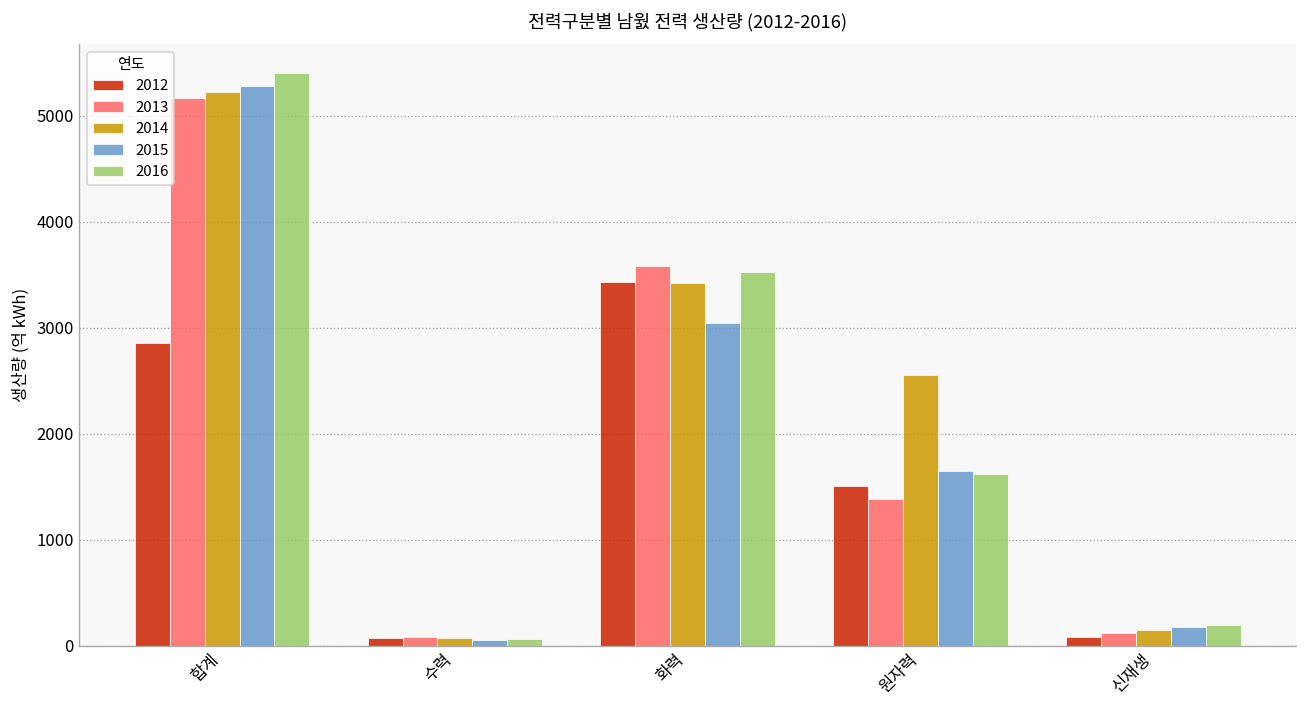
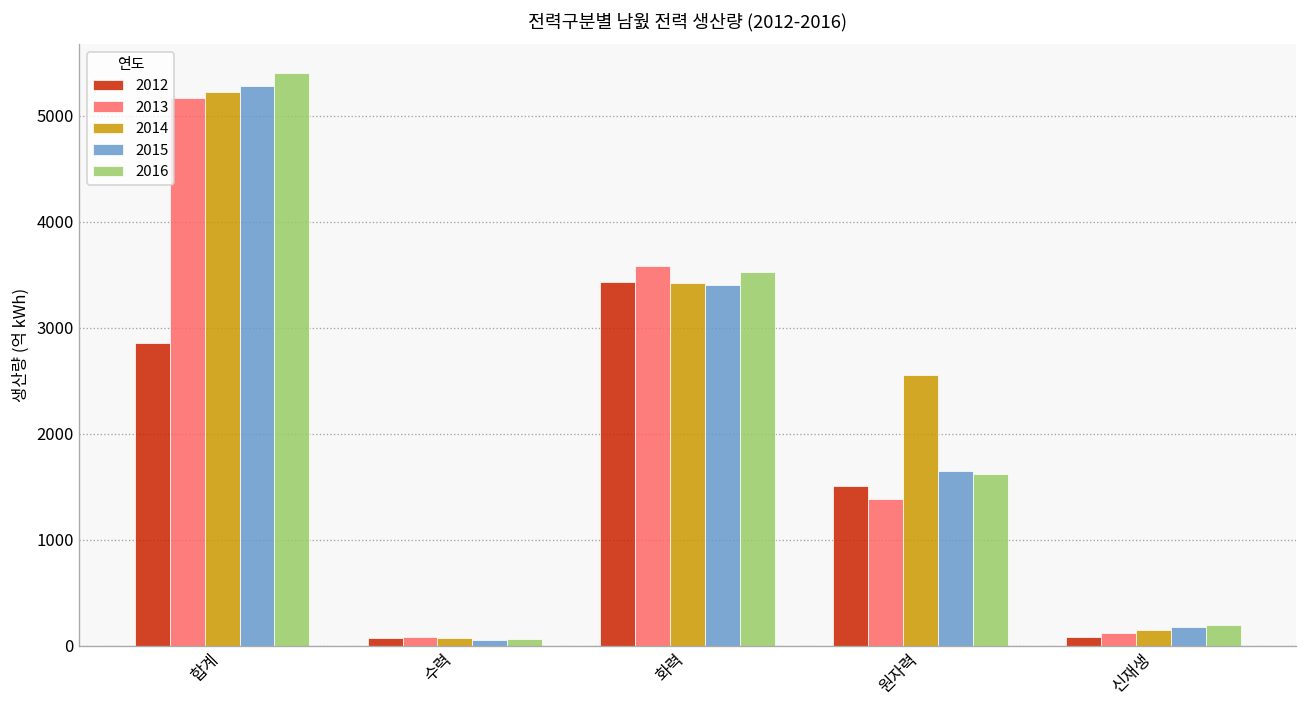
2015, 화력: 3000 -> 3400
